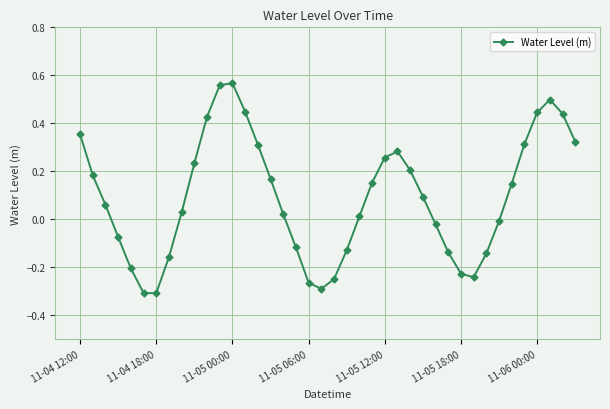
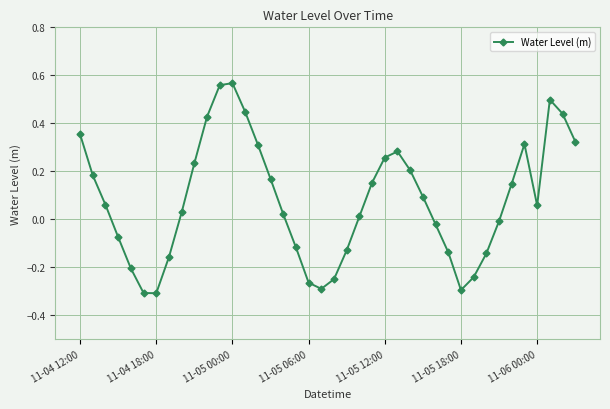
11-05 18:00: -0.23 -> -0.30
11-06 00:00: 0.44 -> 0.06
